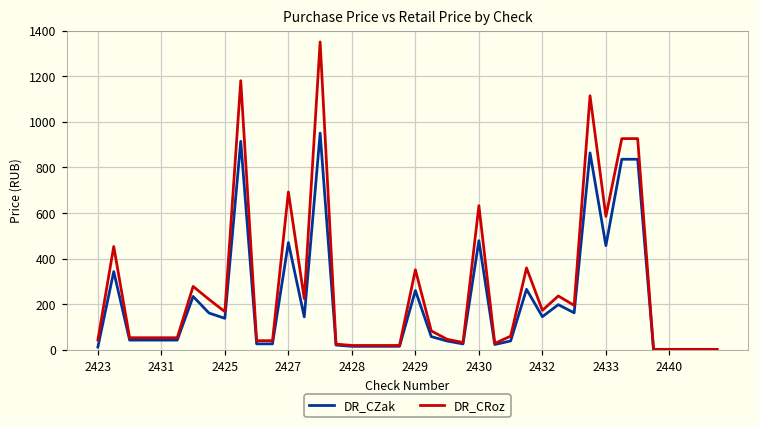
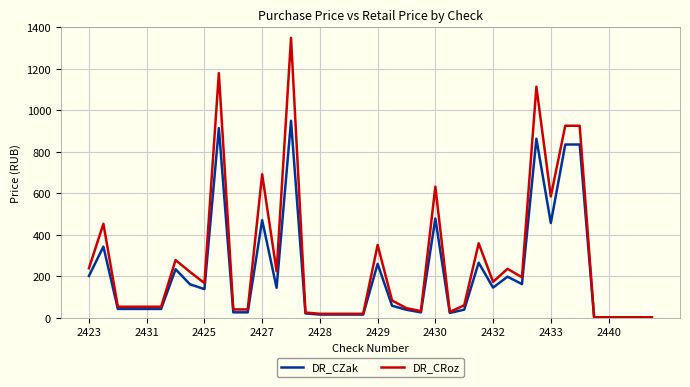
DR_CZak, 2423: 10 -> 200
DR_CRoz, 2423: 40 -> 240
